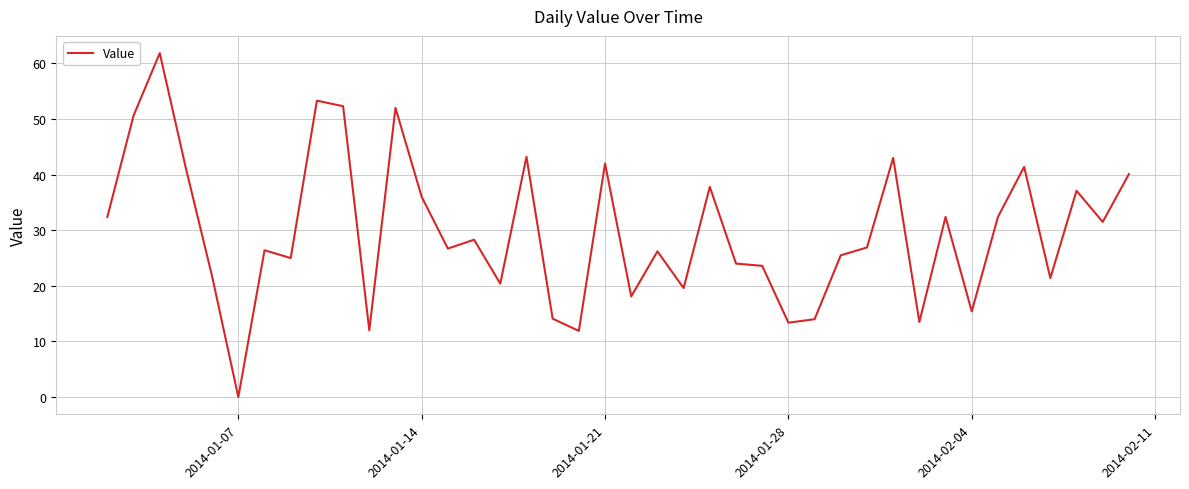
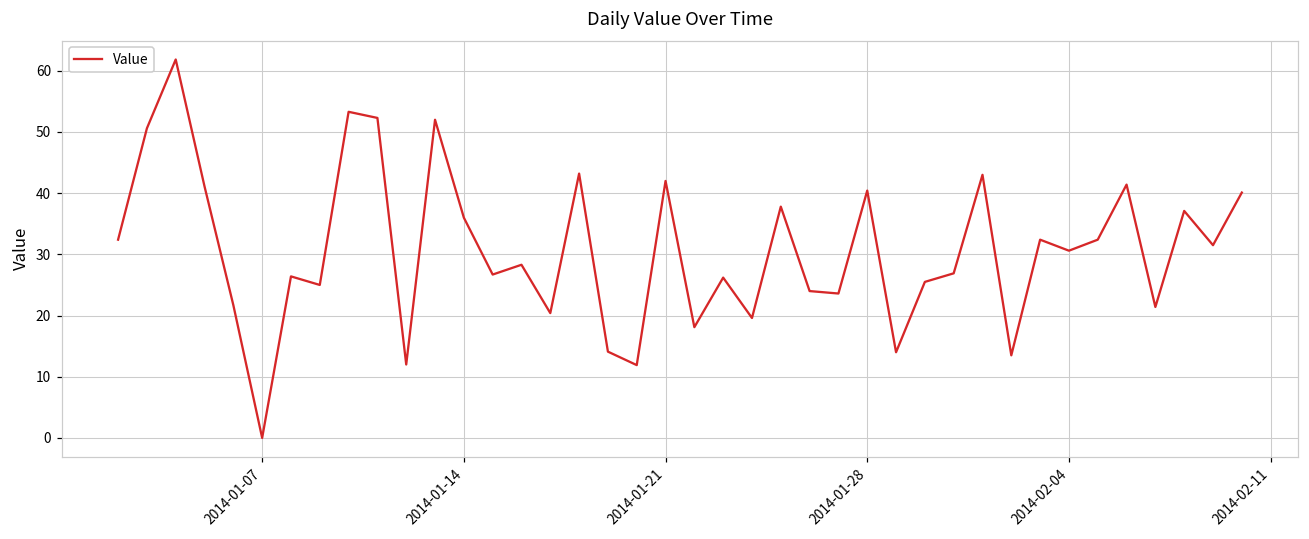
2014-01-28: 13 -> 40
2014-02-04: 15 -> 31
